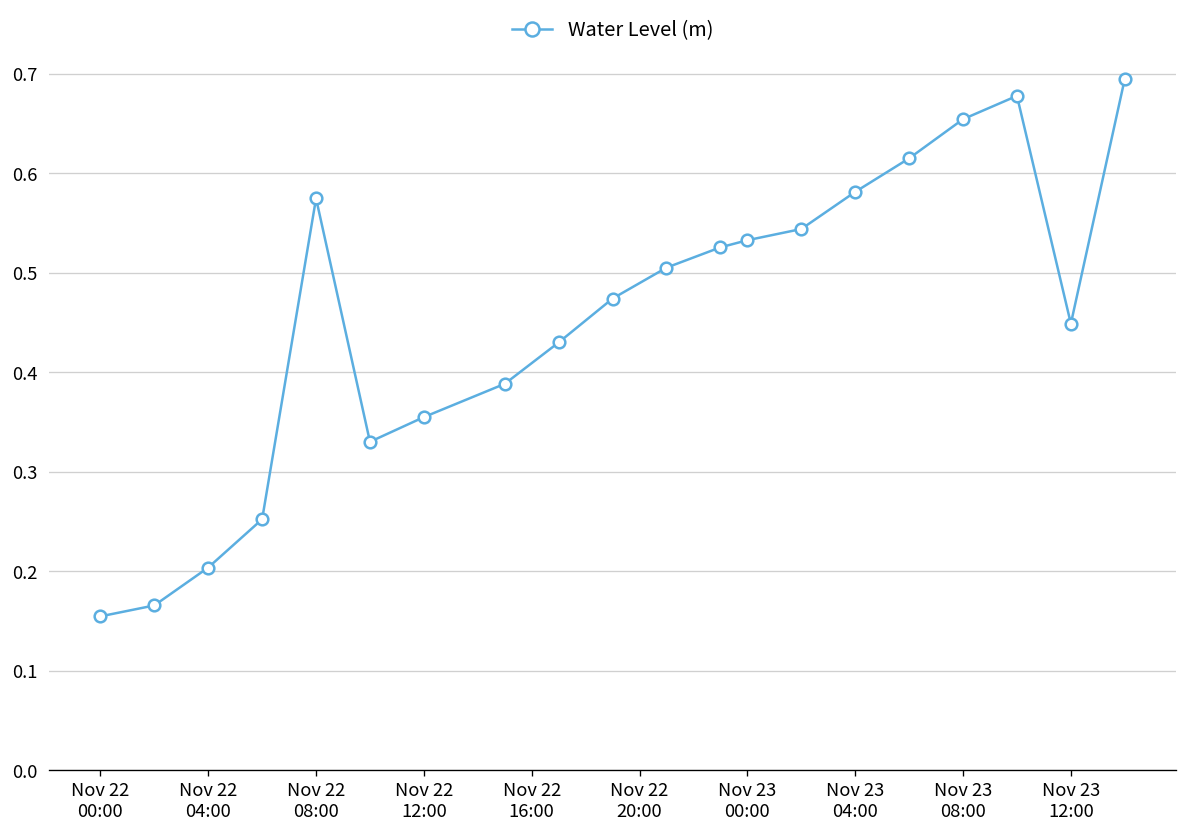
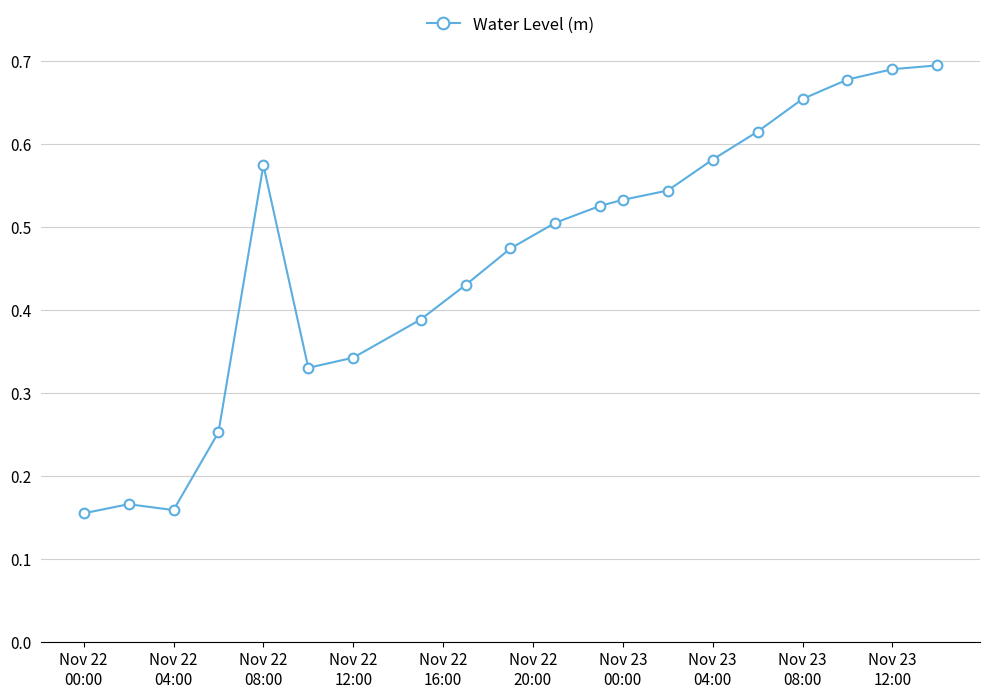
Nov 22 04:00: 0.20 -> 0.16
Nov 22 12:00: 0.36 -> 0.34
Nov 23 12:00: 0.45 -> 0.69
